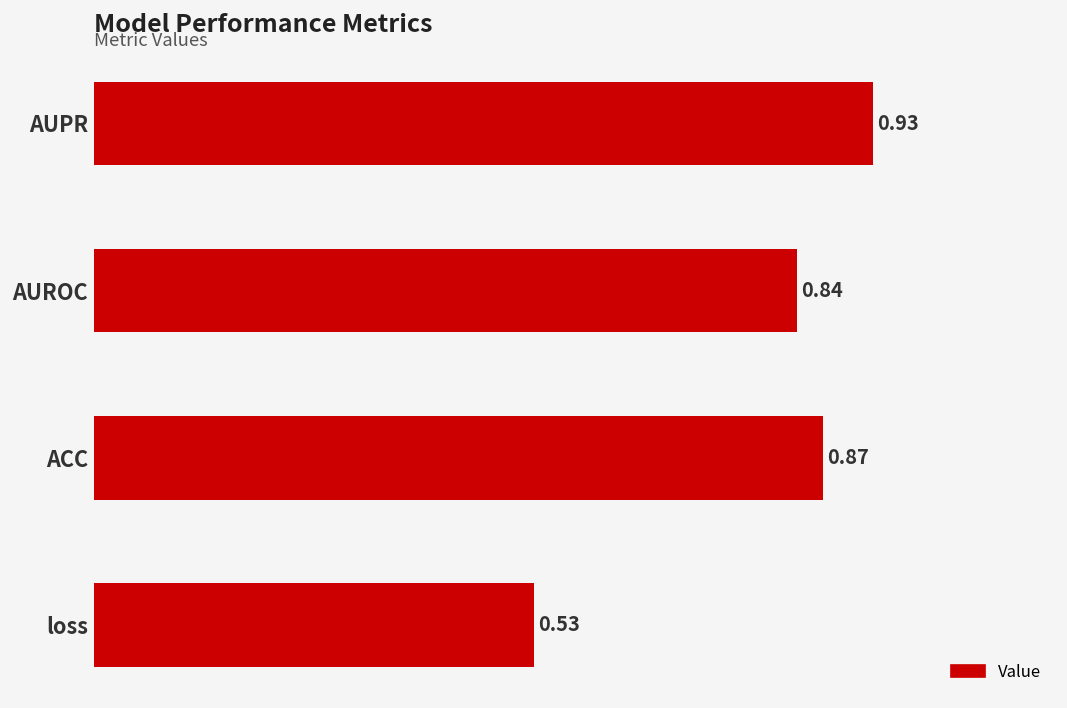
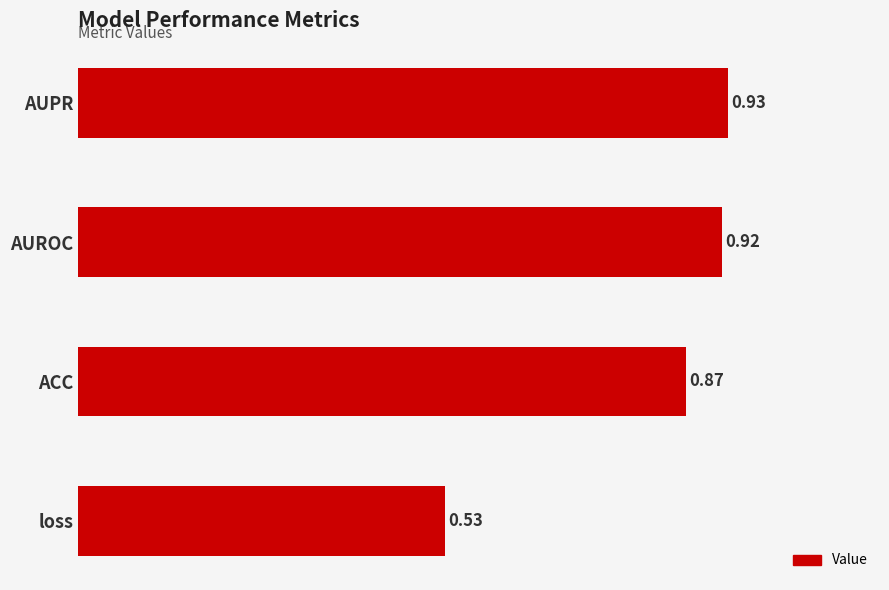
AUROC: 0.84 -> 0.92
